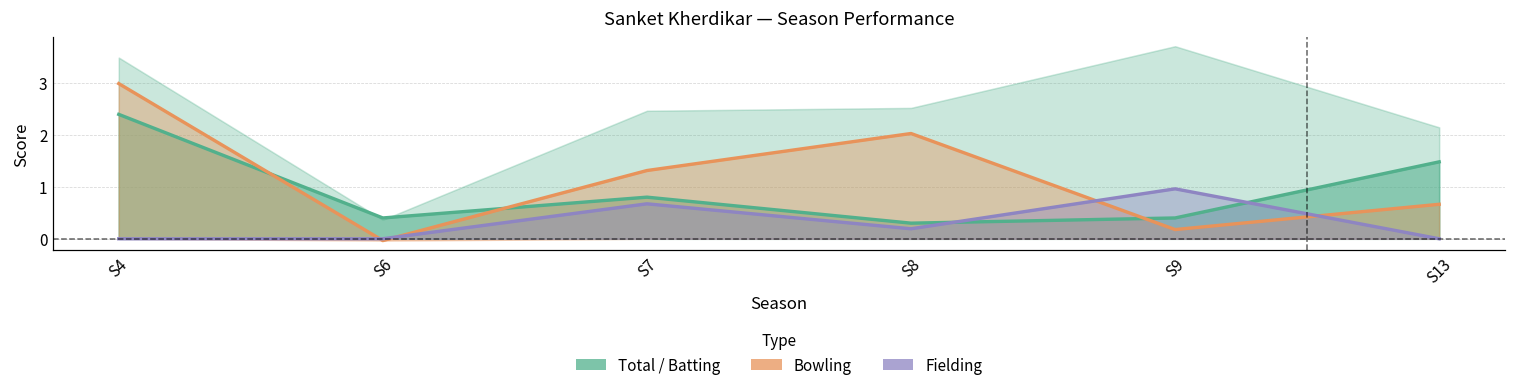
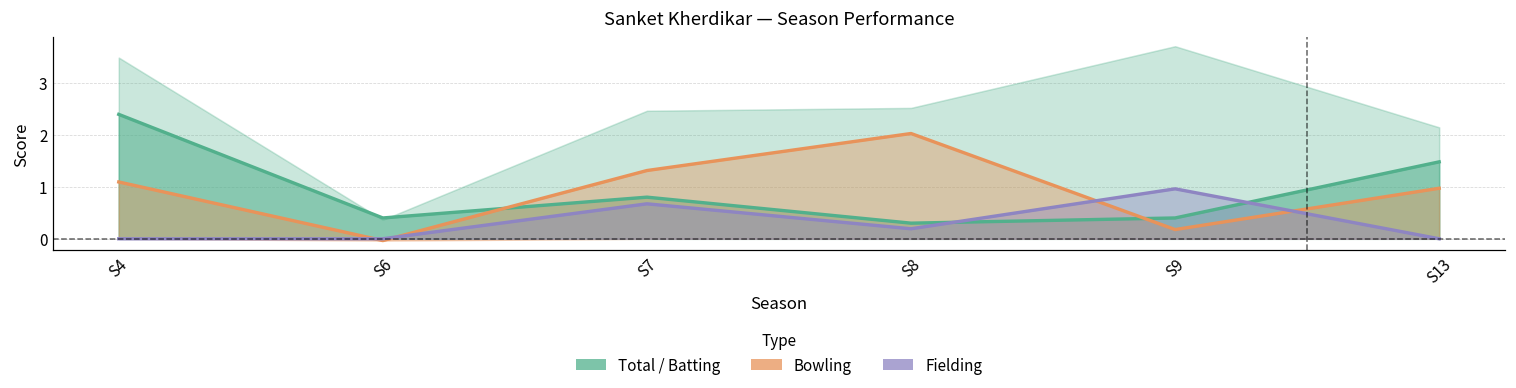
Bowling, S4: 3.0 -> 1.1
Bowling, S13: 0.7 -> 1.0
